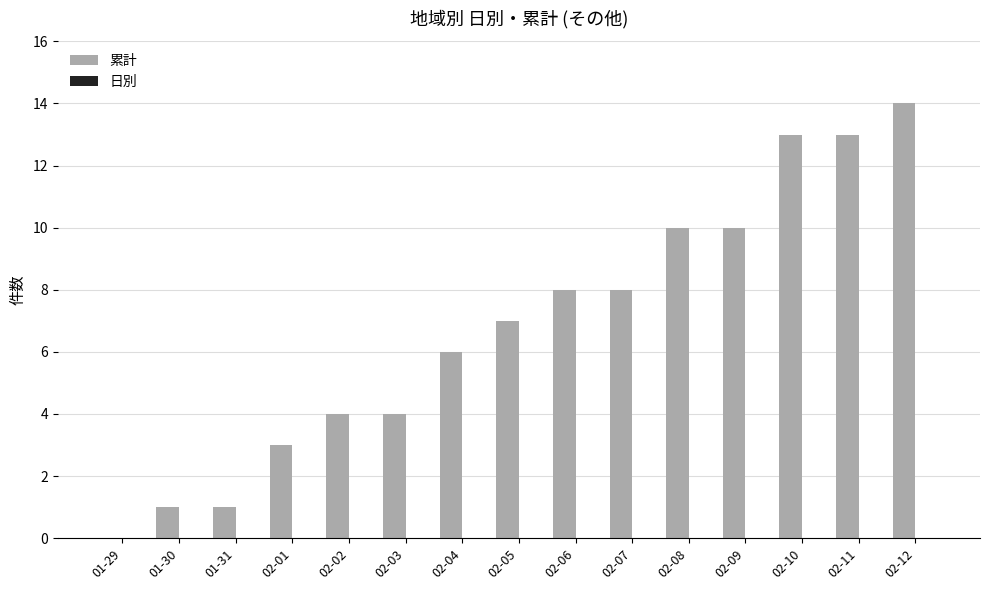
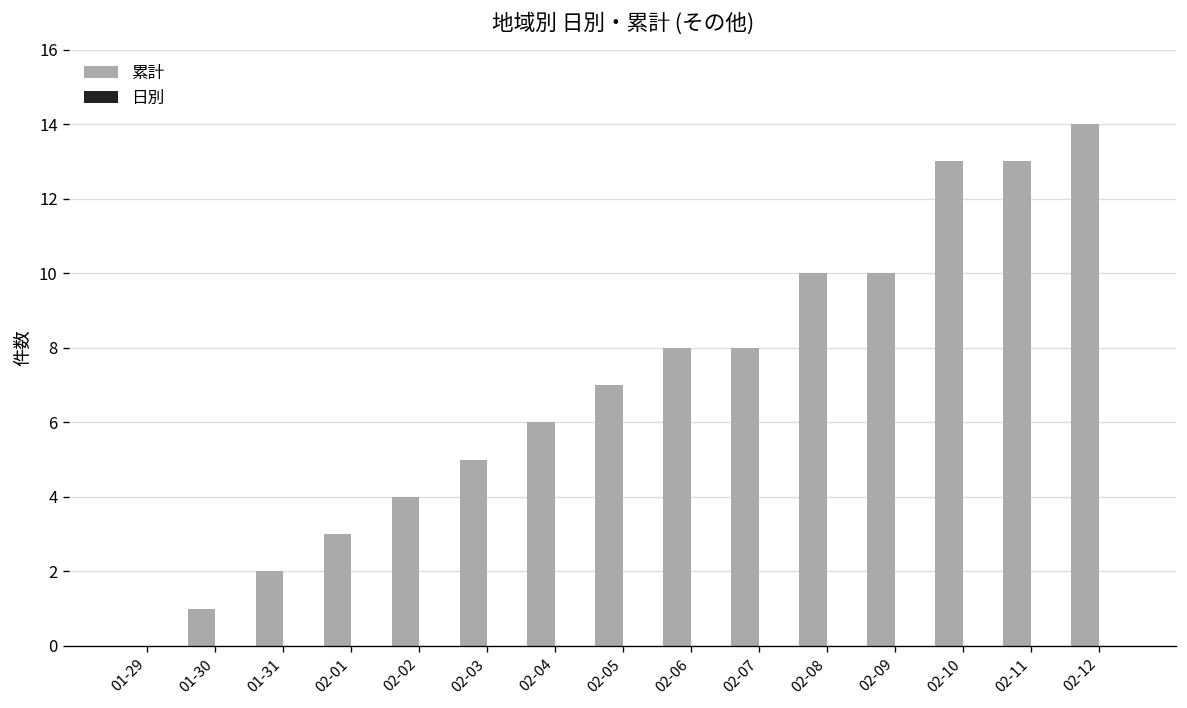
累計, 01-31: 1 -> 2
累計, 02-03: 4 -> 5
